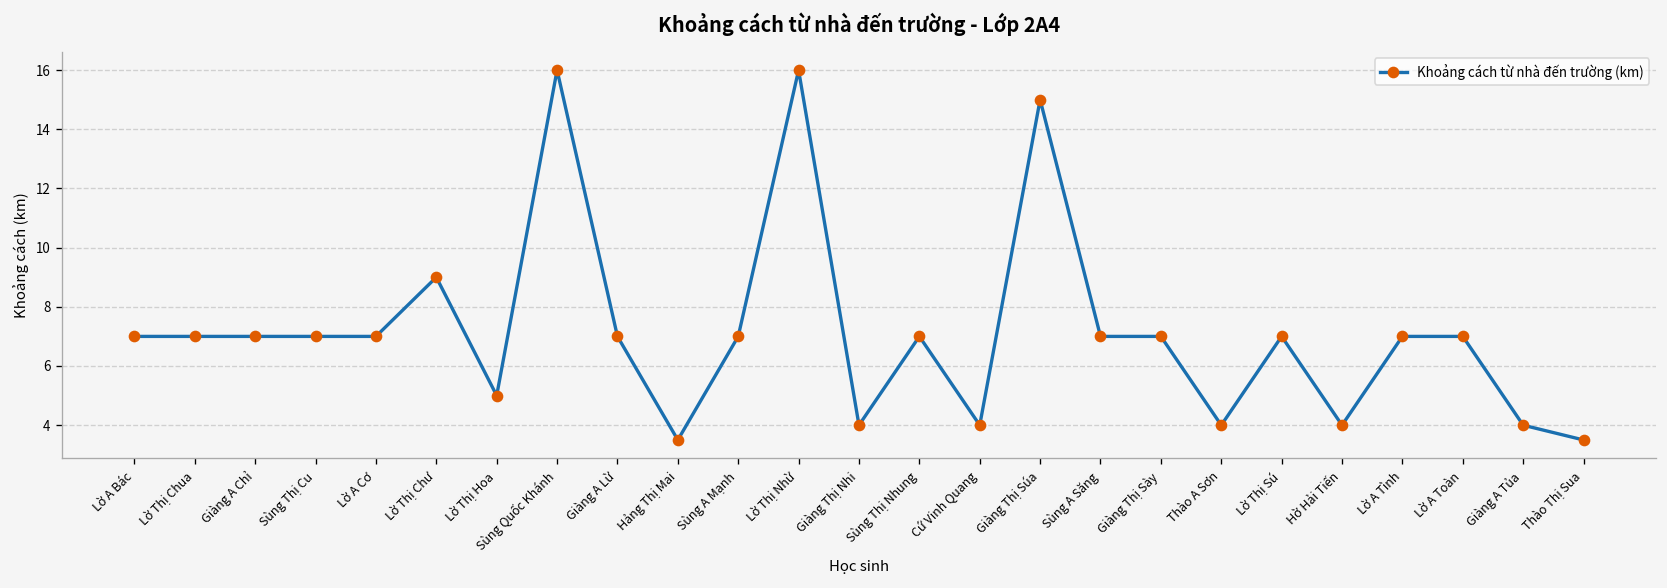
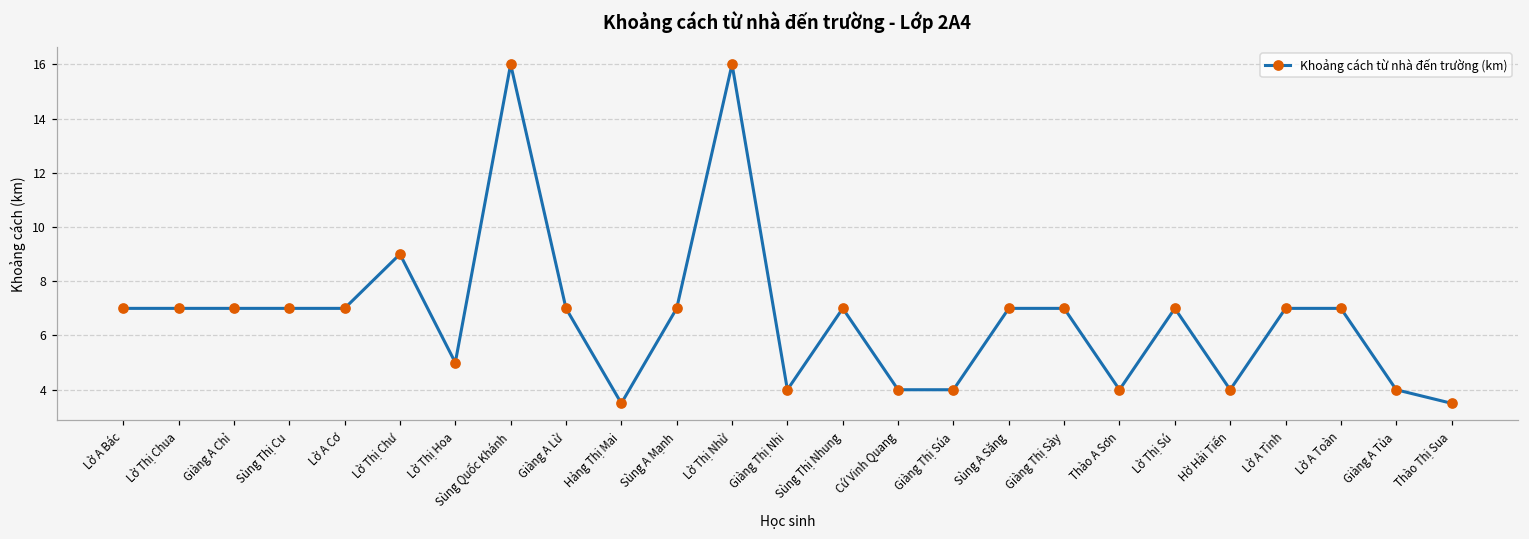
Giàng Thị Súa: 15 -> 4
